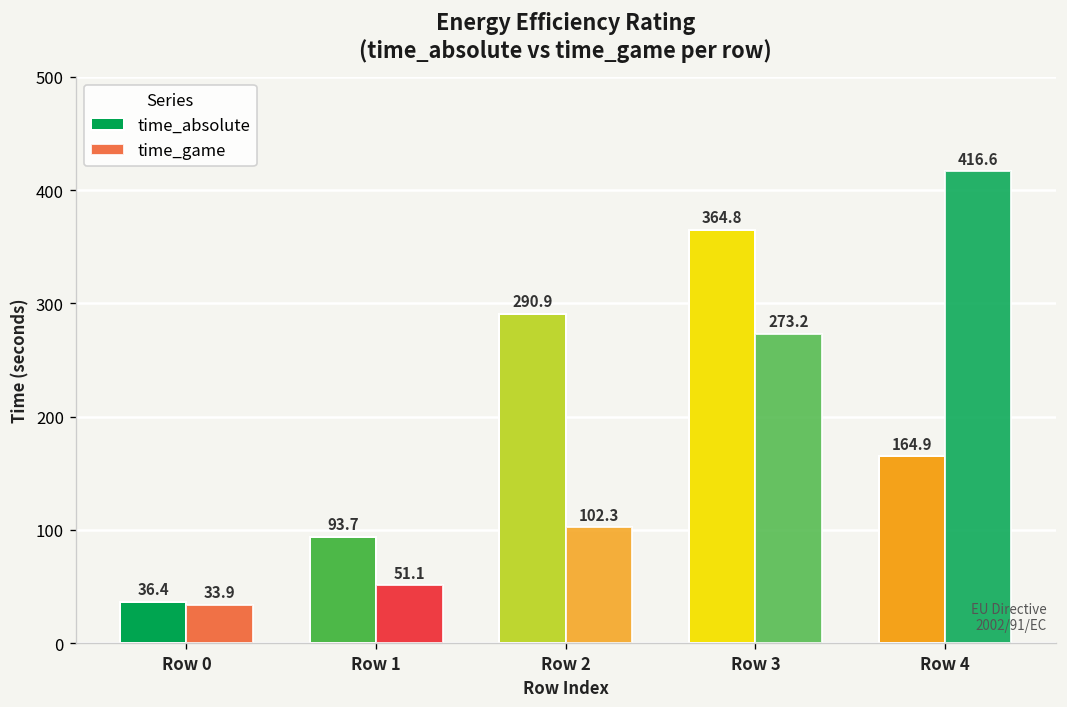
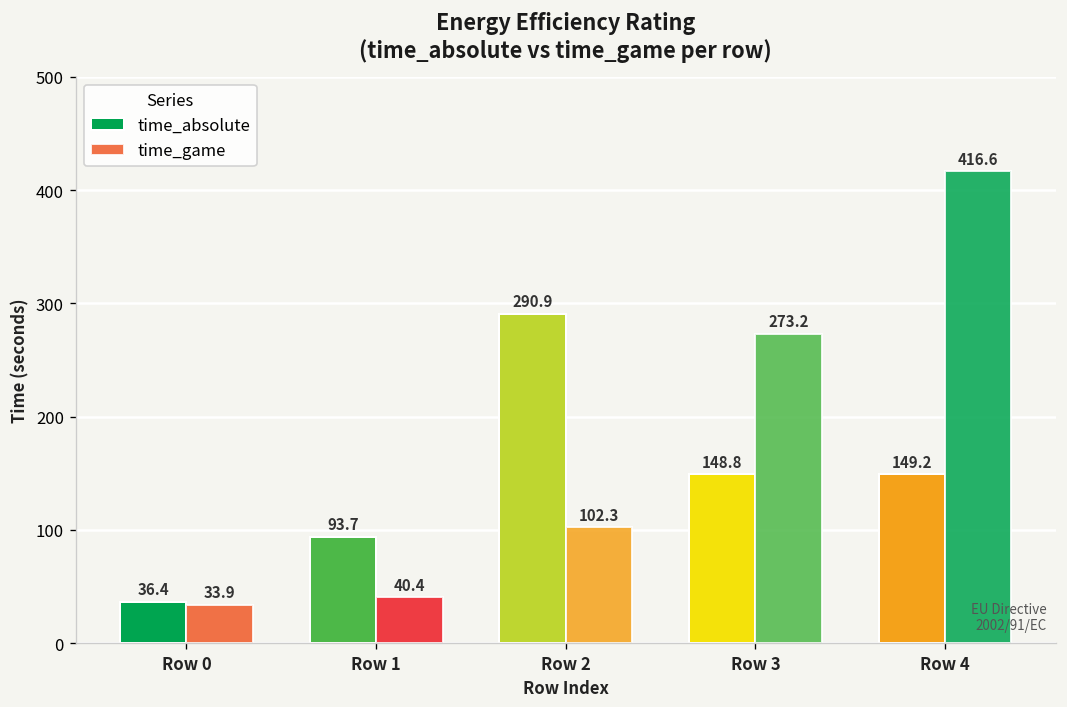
time_game, Row 1: 51.1 -> 40.4
time_absolute, Row 3: 364.8 -> 148.8
time_absolute, Row 4: 164.9 -> 149.2
